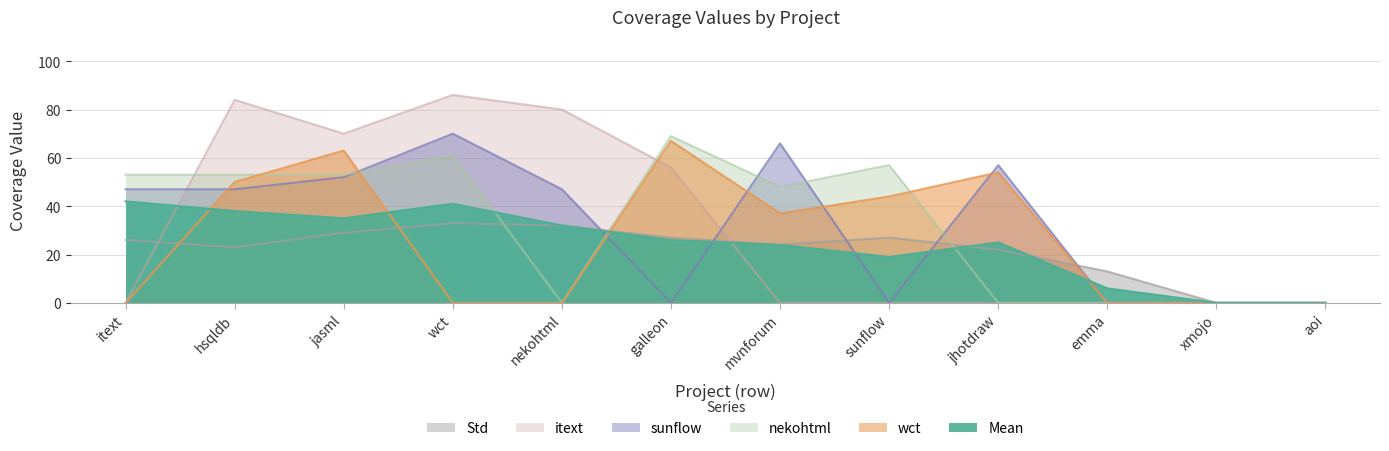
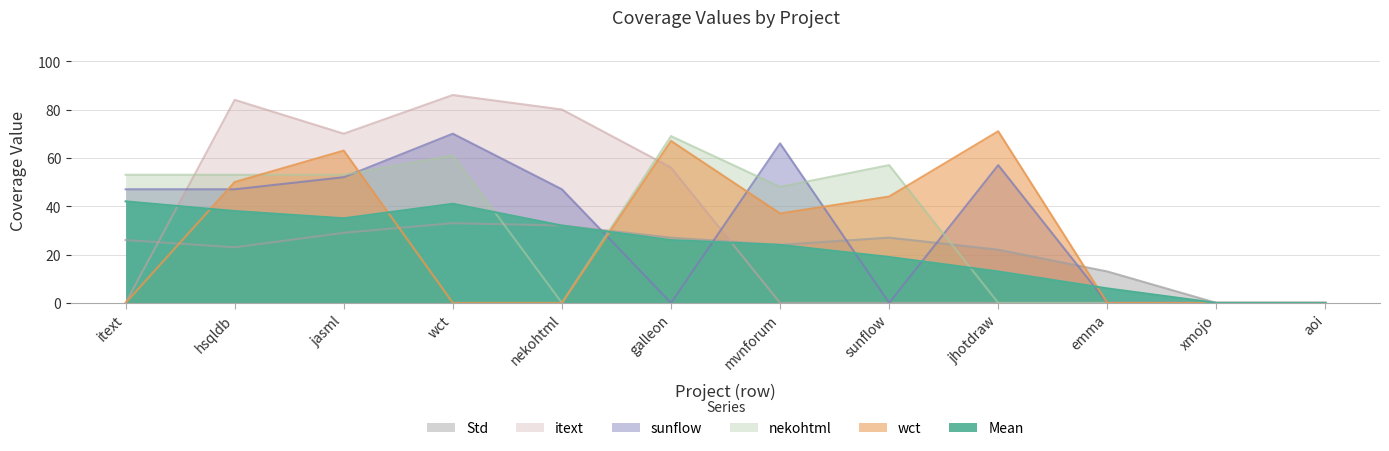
wct, jhotdraw: 54 -> 71
Mean, jhotdraw: 25 -> 13
